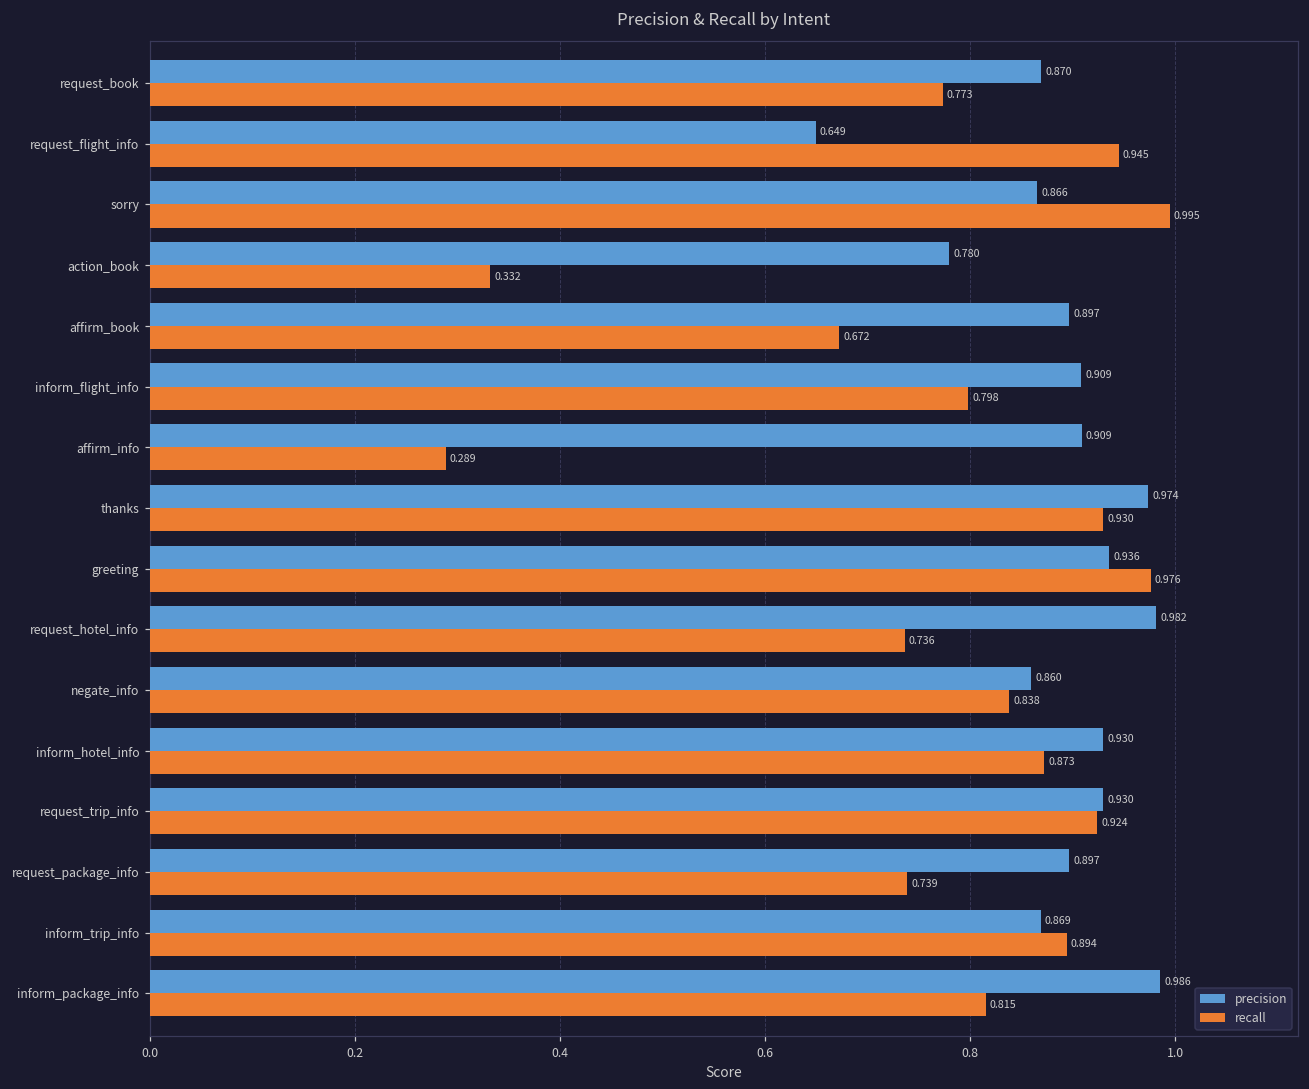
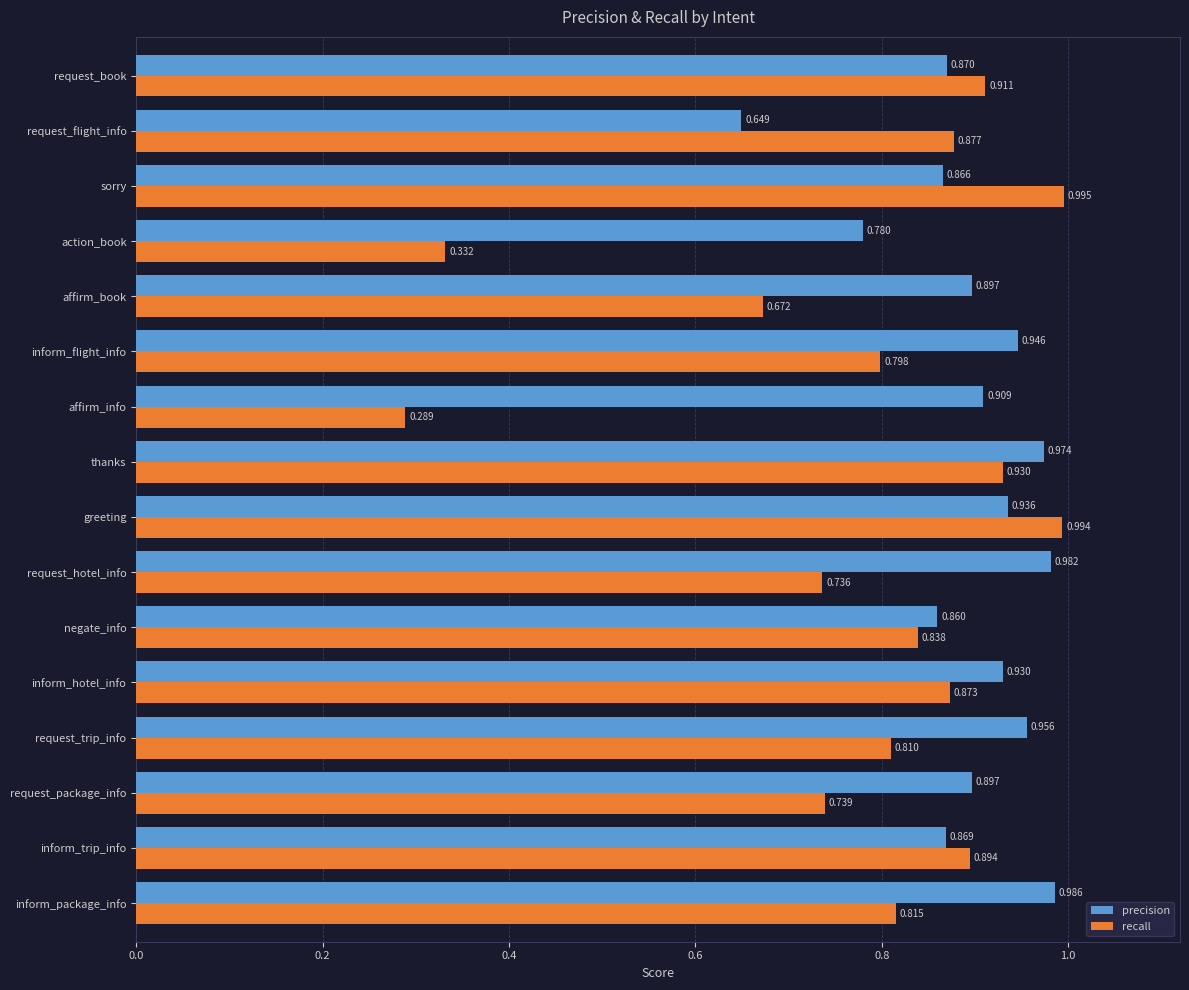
recall, request_book: 0.773 -> 0.911
recall, request_flight_info: 0.945 -> 0.877
precision, inform_flight_info: 0.909 -> 0.946
recall, greeting: 0.976 -> 0.994
precision, request_trip_info: 0.930 -> 0.956
recall, request_trip_info: 0.924 -> 0.810
